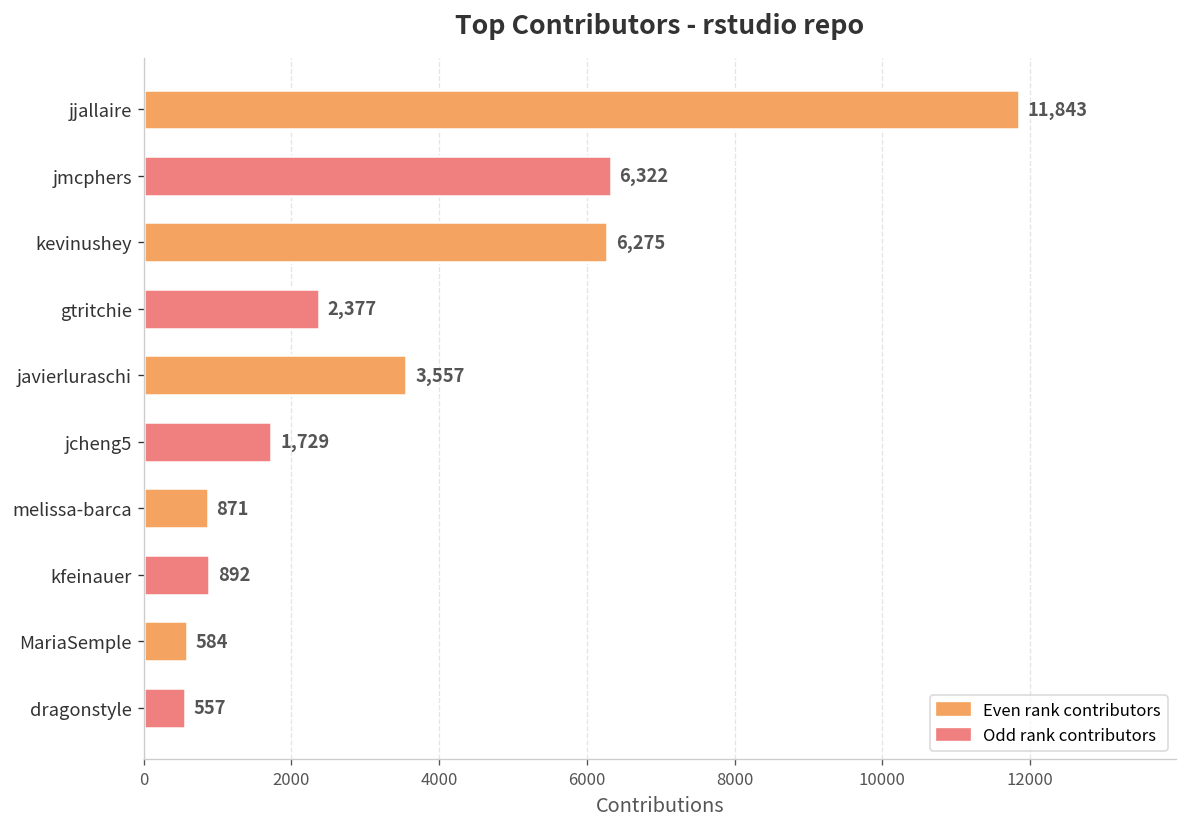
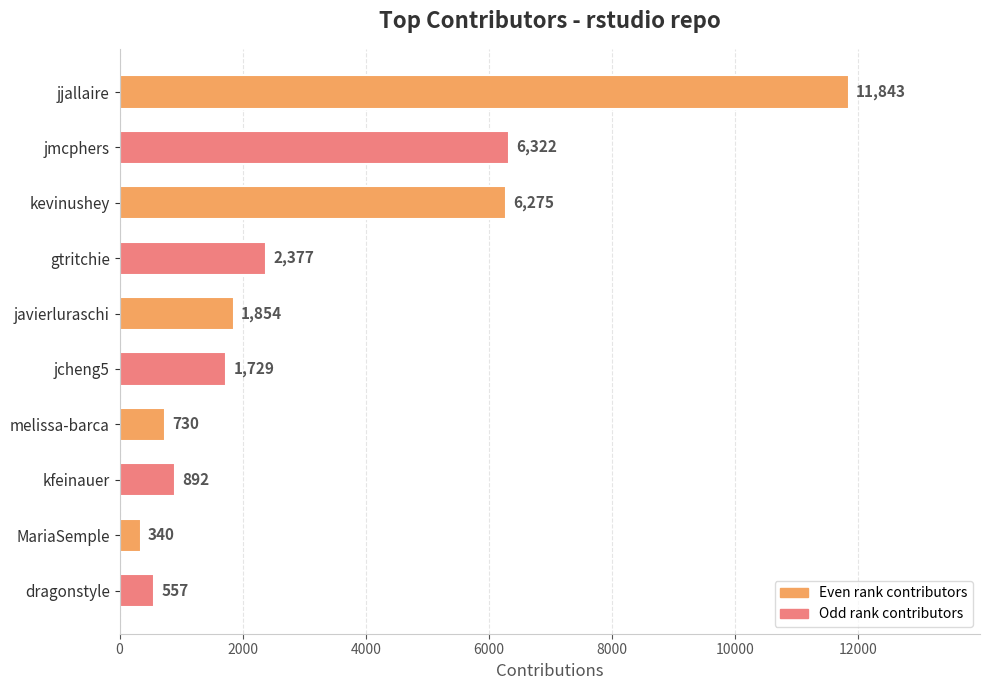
javierluraschi: 3,557 -> 1,854
melissa-barca: 871 -> 730
MariaSemple: 584 -> 340
